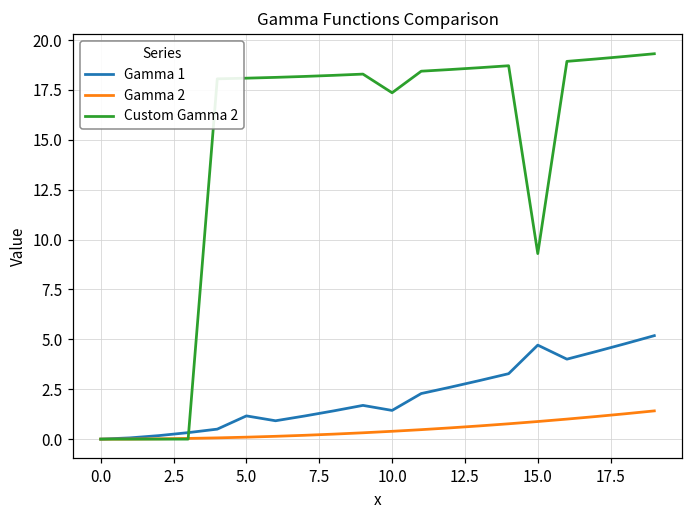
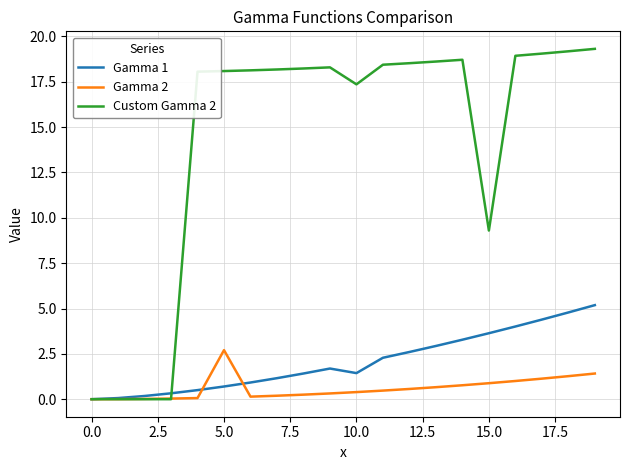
Gamma 1, 5.0: 1.2 -> 0.7
Gamma 2, 5.0: 0.1 -> 2.7
Gamma 1, 15.0: 4.7 -> 3.6
